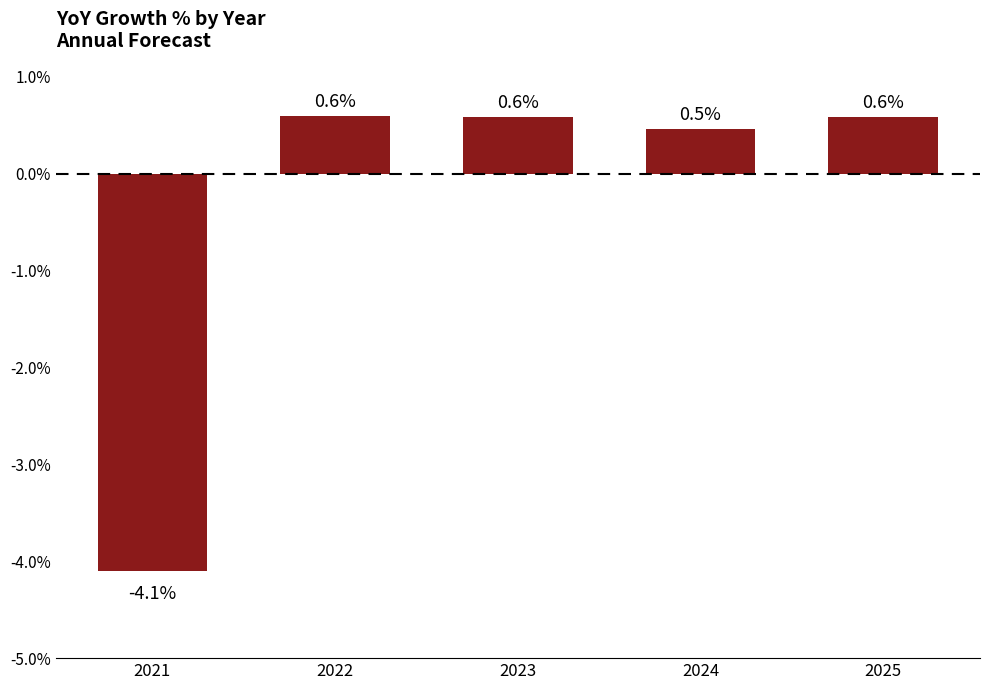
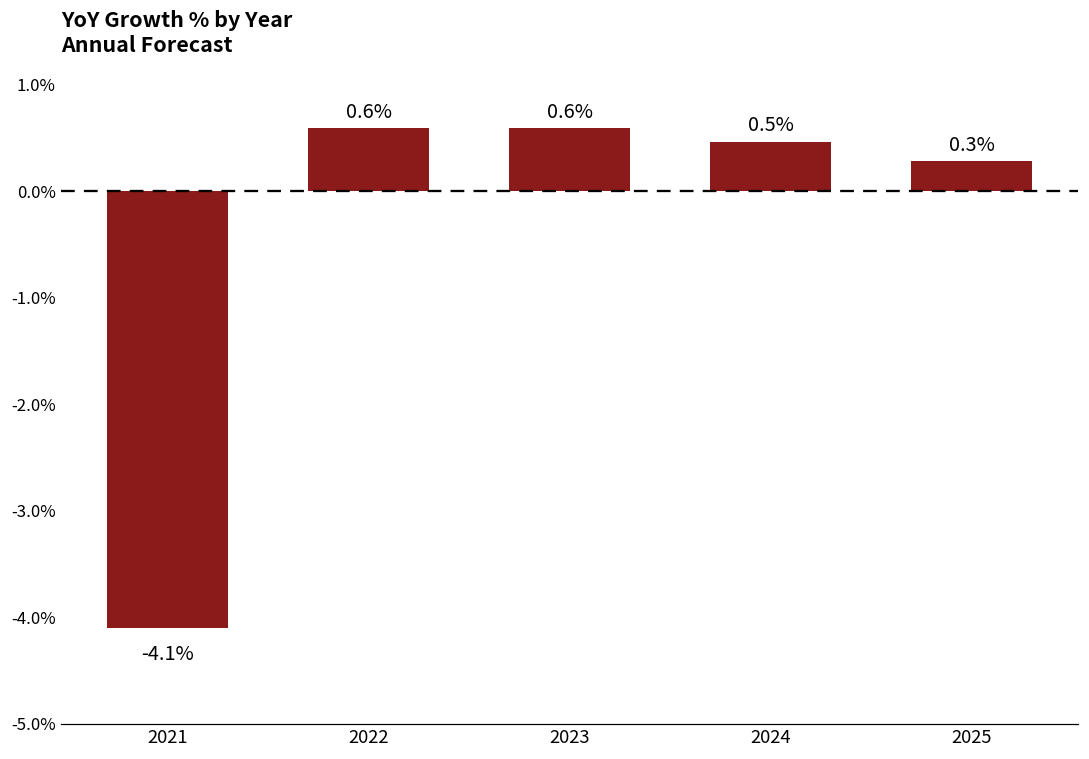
2025: 0.6% -> 0.3%
